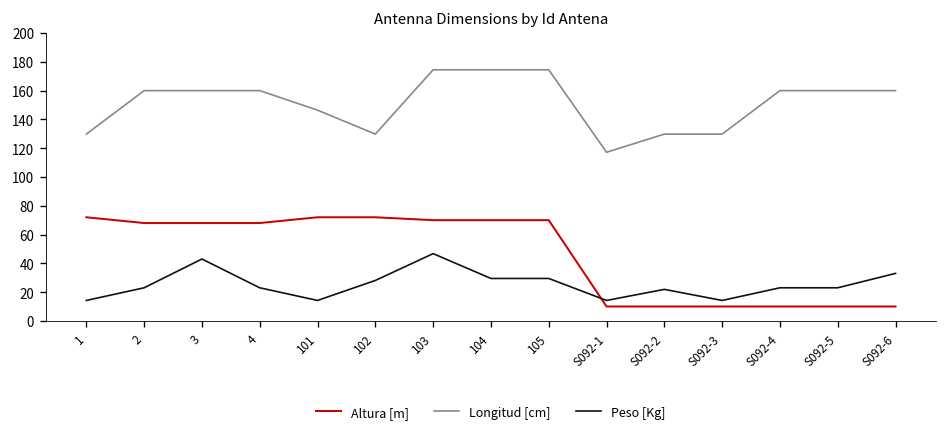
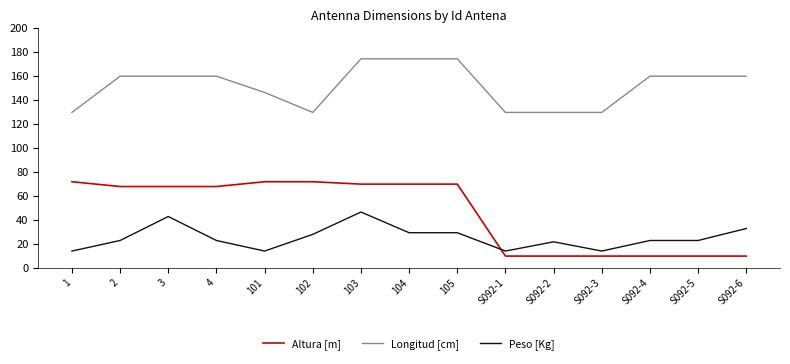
Longitud [cm], S092-1: 117 -> 130
